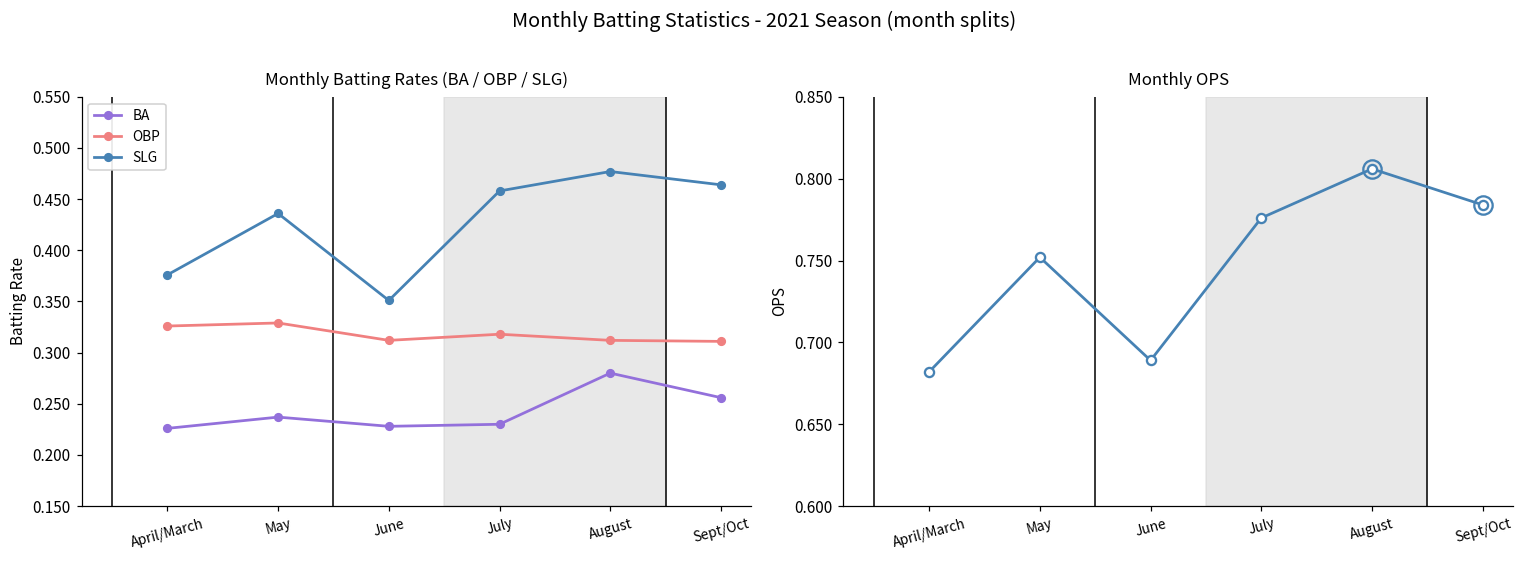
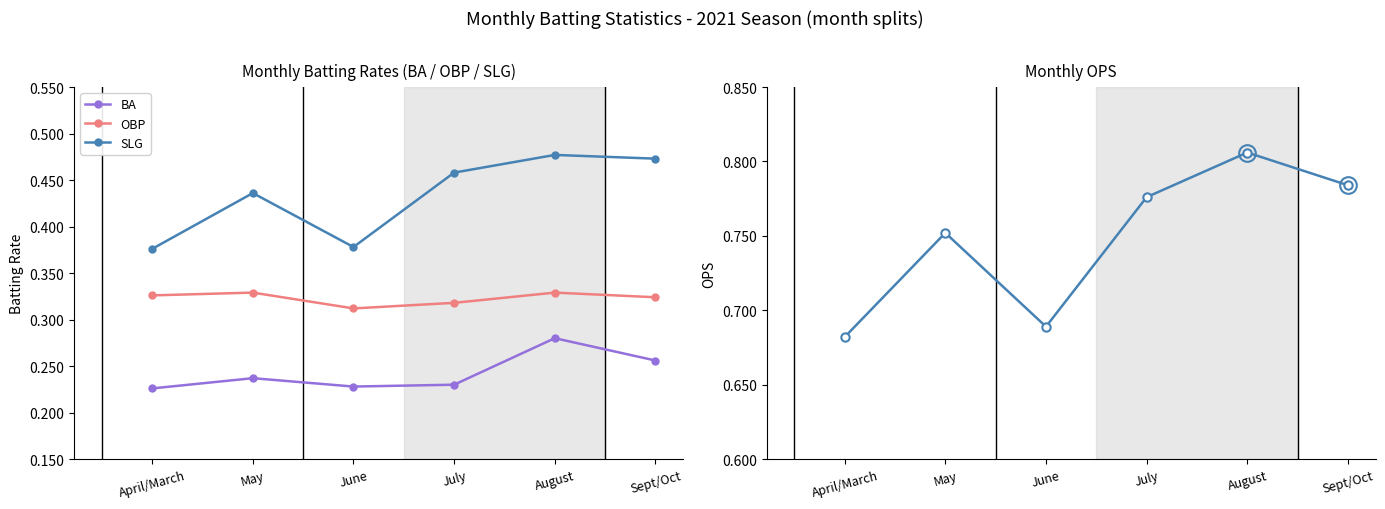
Monthly Batting Rates (BA / OBP / SLG), SLG, June: 0.35 -> 0.38
Monthly Batting Rates (BA / OBP / SLG), OBP, August: 0.31 -> 0.33
Monthly Batting Rates (BA / OBP / SLG), OBP, Sept/Oct: 0.31 -> 0.32
Monthly Batting Rates (BA / OBP / SLG), SLG, Sept/Oct: 0.46 -> 0.47
